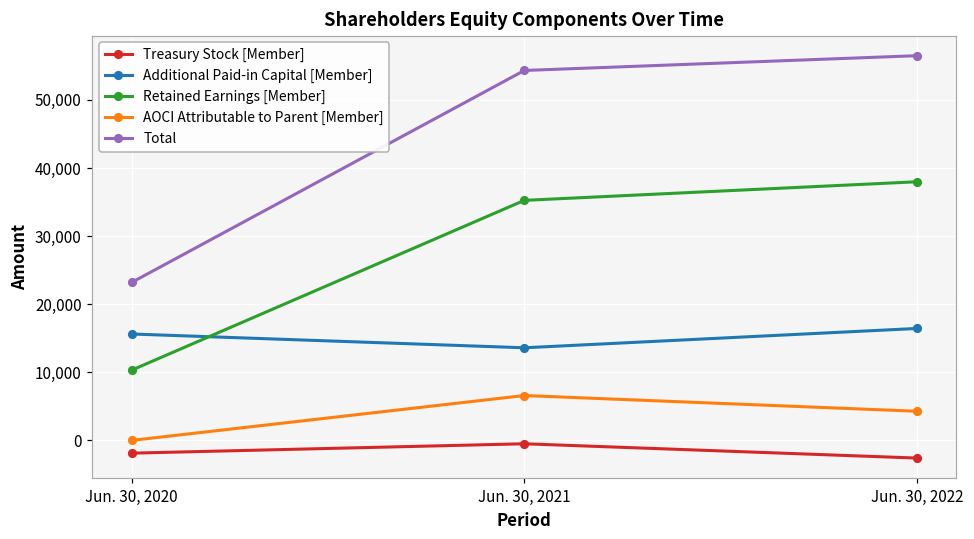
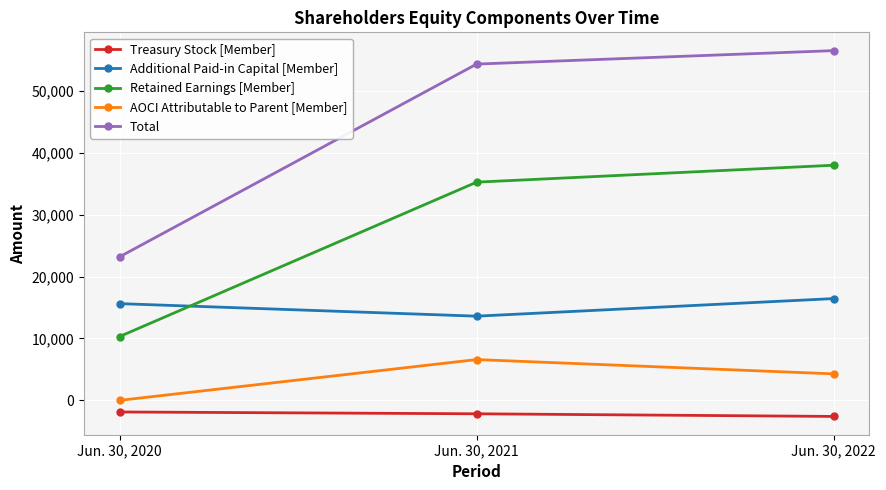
Treasury Stock [Member], Jun. 30, 2021: 0 -> -2,000
